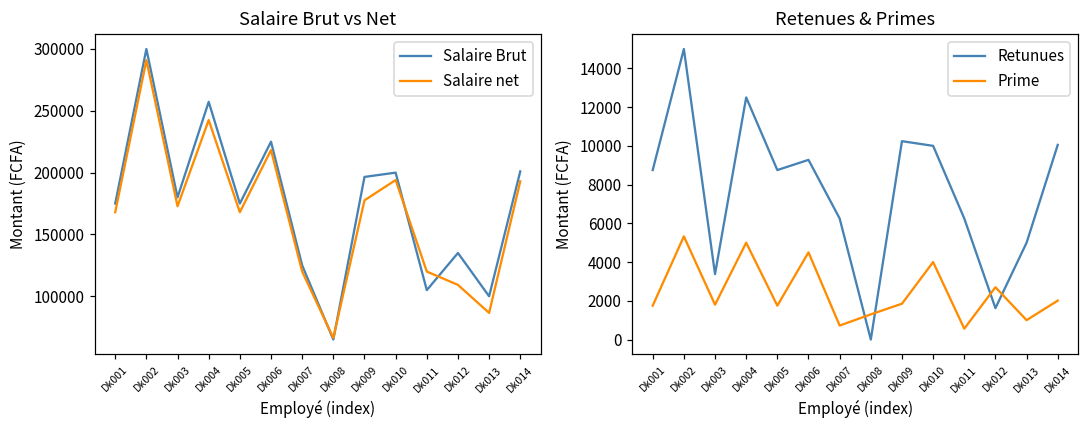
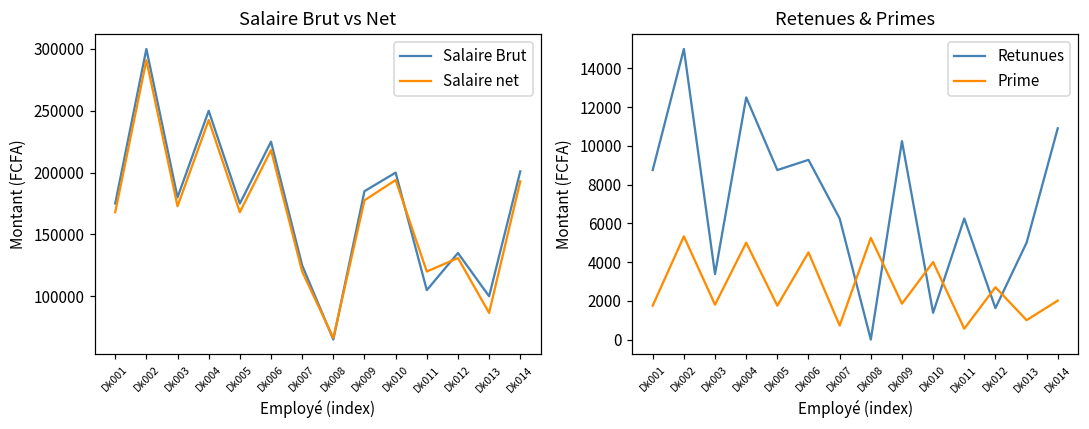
Salaire Brut vs Net, Salaire Brut, Dk004: 257000 -> 250000
Salaire Brut vs Net, Salaire Brut, Dk009: 197000 -> 185000
Salaire Brut vs Net, Salaire net, Dk012: 109000 -> 131000
Retenues & Primes, Prime, Dk008: 1300 -> 5200
Retenues & Primes, Retunues, Dk010: 10000 -> 1400
Retenues & Primes, Retunues, Dk014: 10100 -> 10900
